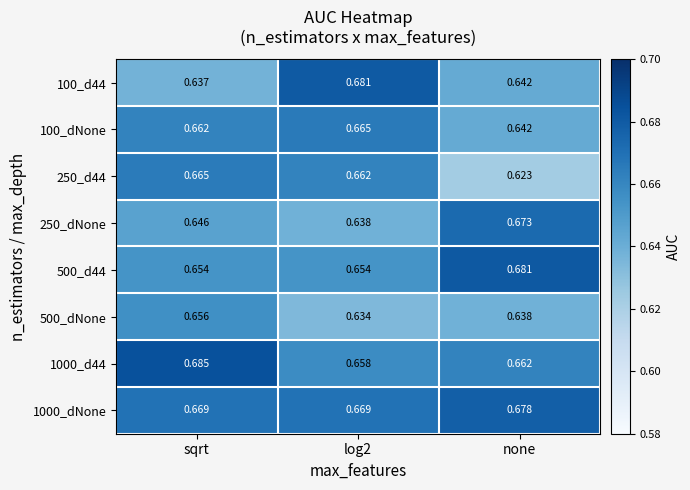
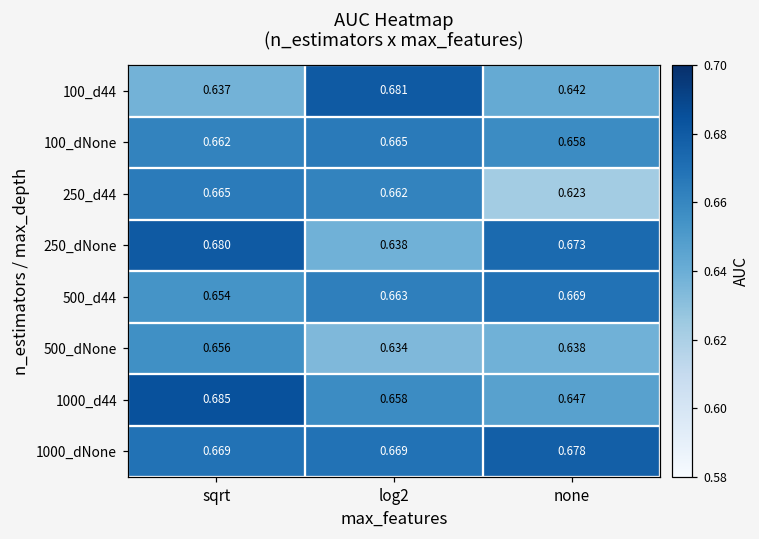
100_dNone, none: 0.642 -> 0.658
250_dNone, sqrt: 0.646 -> 0.680
500_d44, log2: 0.654 -> 0.663
500_d44, none: 0.681 -> 0.669
1000_d44, none: 0.662 -> 0.647
